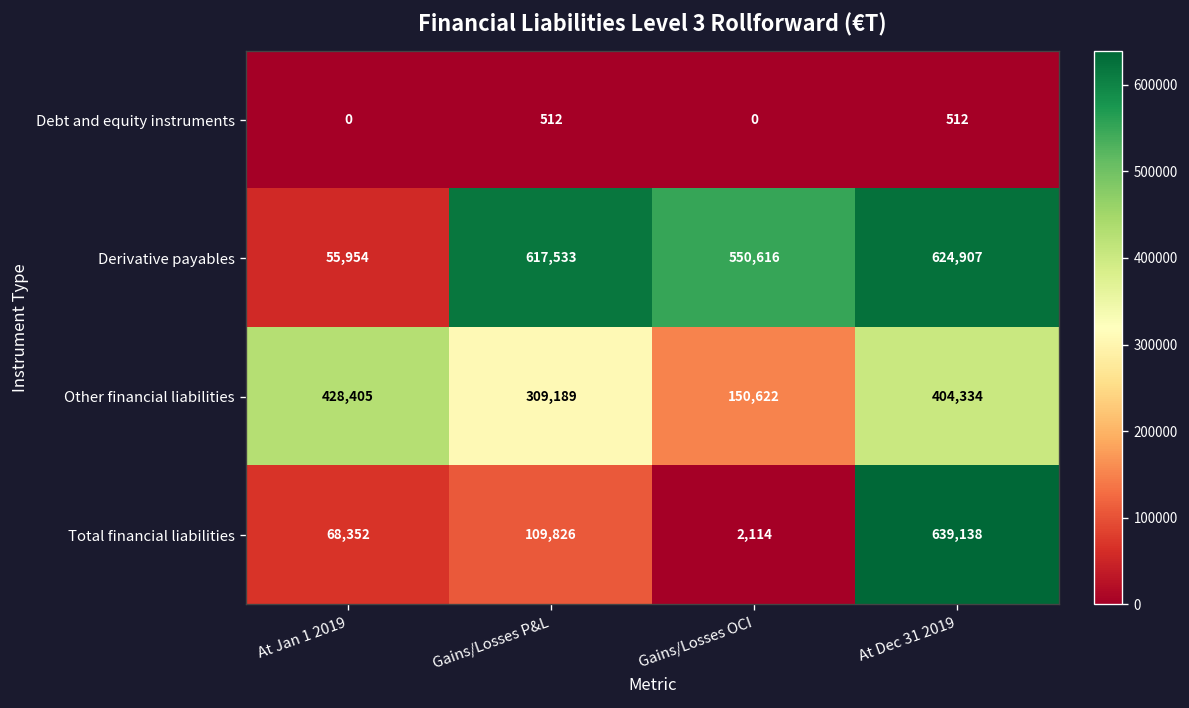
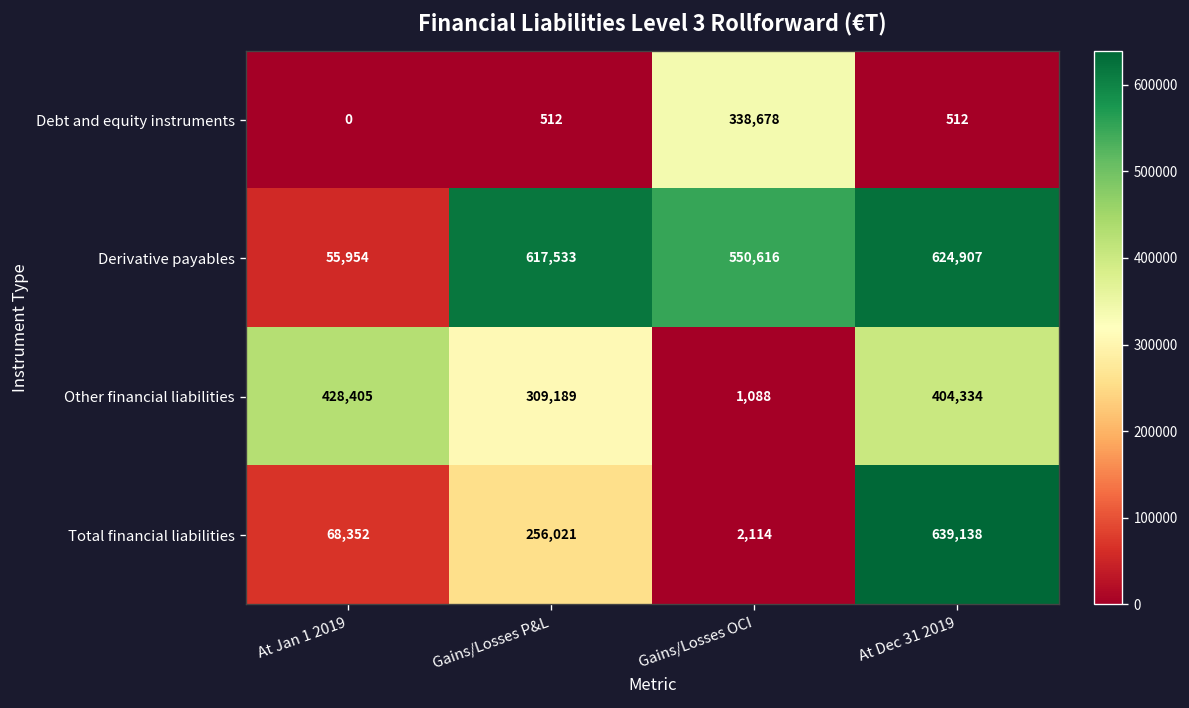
Debt and equity instruments, Gains/Losses OCI: 0 -> 338,678
Other financial liabilities, Gains/Losses OCI: 150,622 -> 1,088
Total financial liabilities, Gains/Losses P&L: 109,826 -> 256,021
